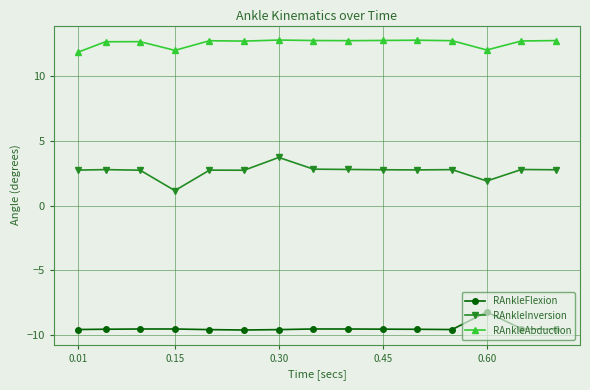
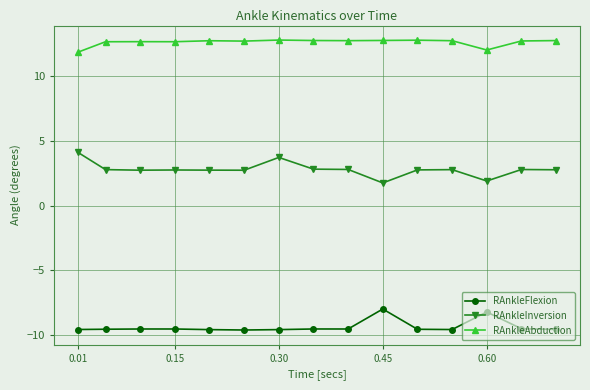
RAnkleInversion, 0.01: 2.7 -> 4.1
RAnkleInversion, 0.15: 1.2 -> 2.8
RAnkleAbduction, 0.15: 12.0 -> 12.7
RAnkleFlexion, 0.45: -9.6 -> -8.0
RAnkleInversion, 0.45: 2.8 -> 1.8
